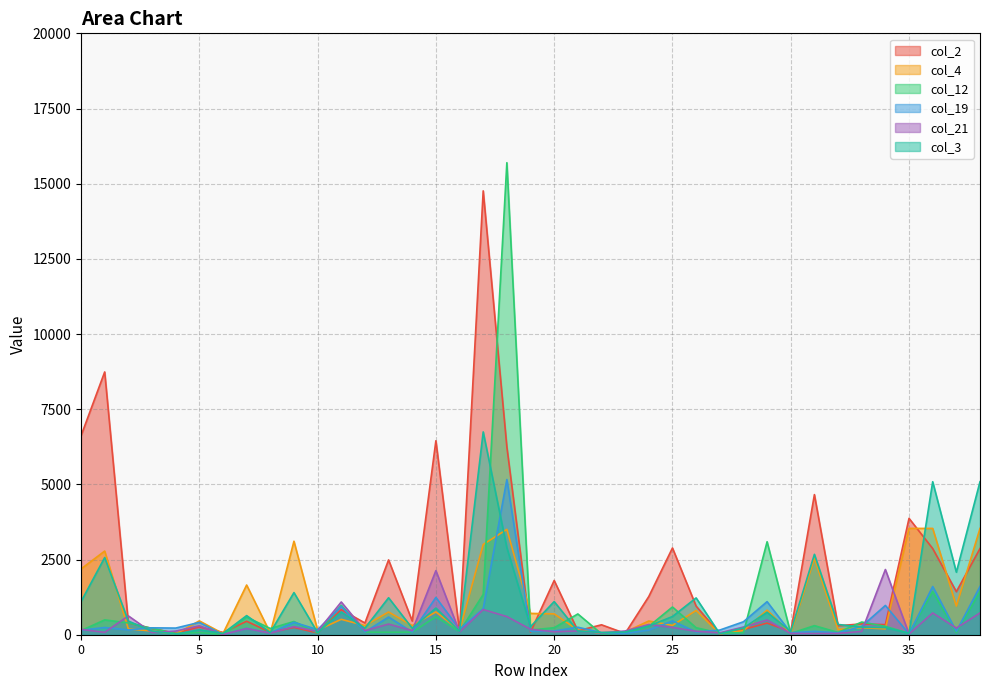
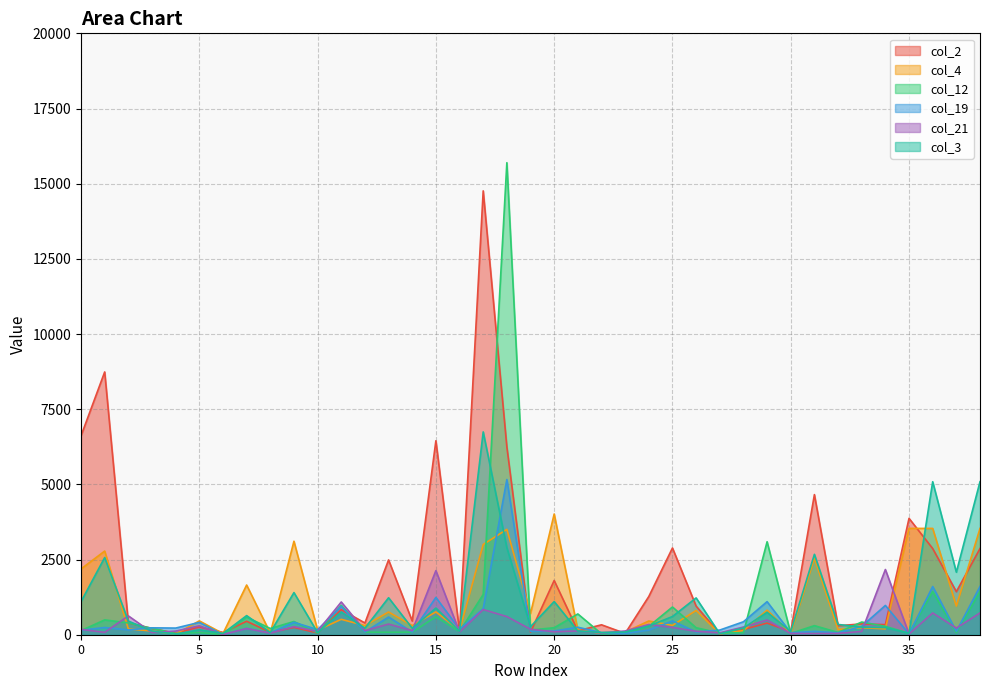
col_4, 20: 700 -> 4000
